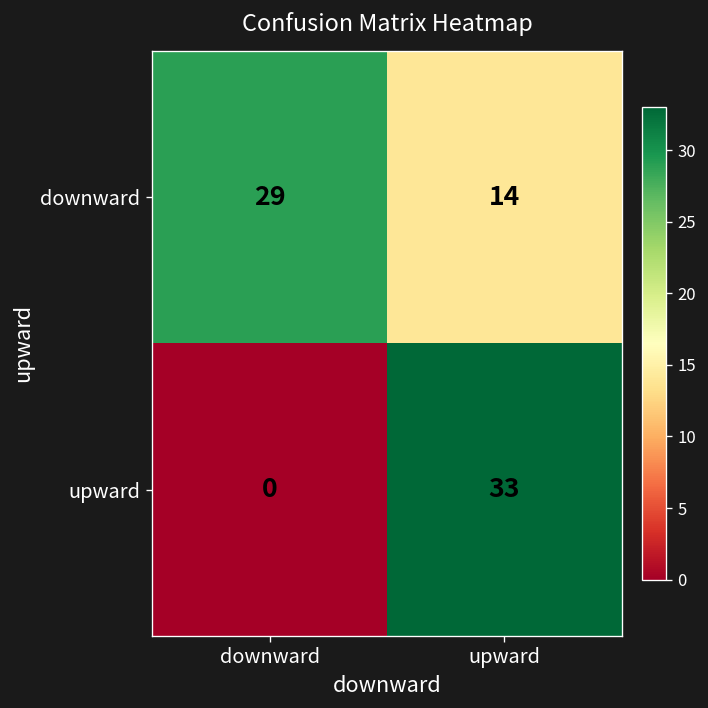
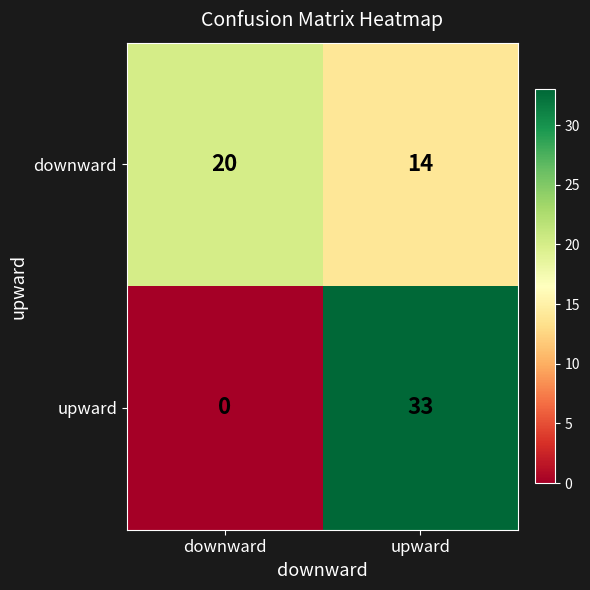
downward, downward: 29 -> 20
